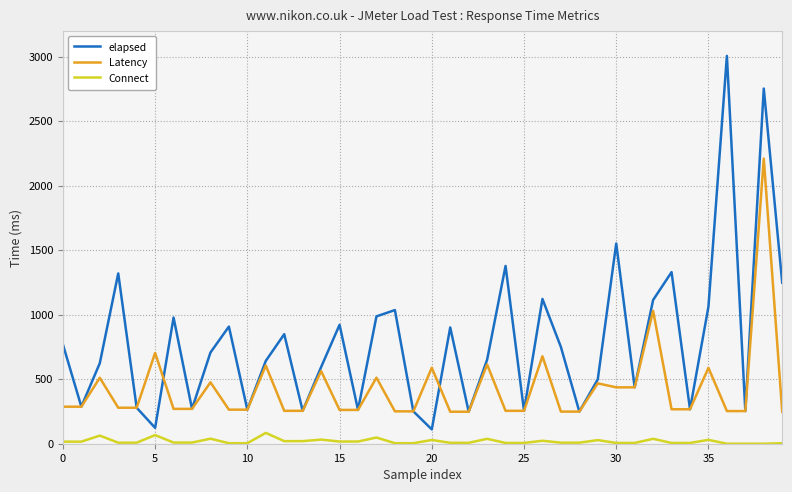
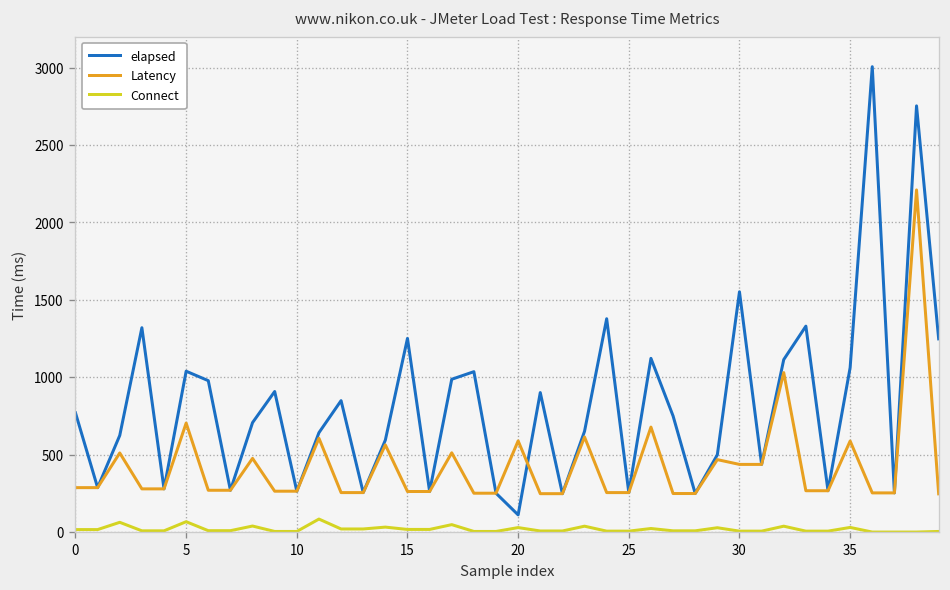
elapsed, 5: 120 -> 1040
elapsed, 15: 920 -> 1250
